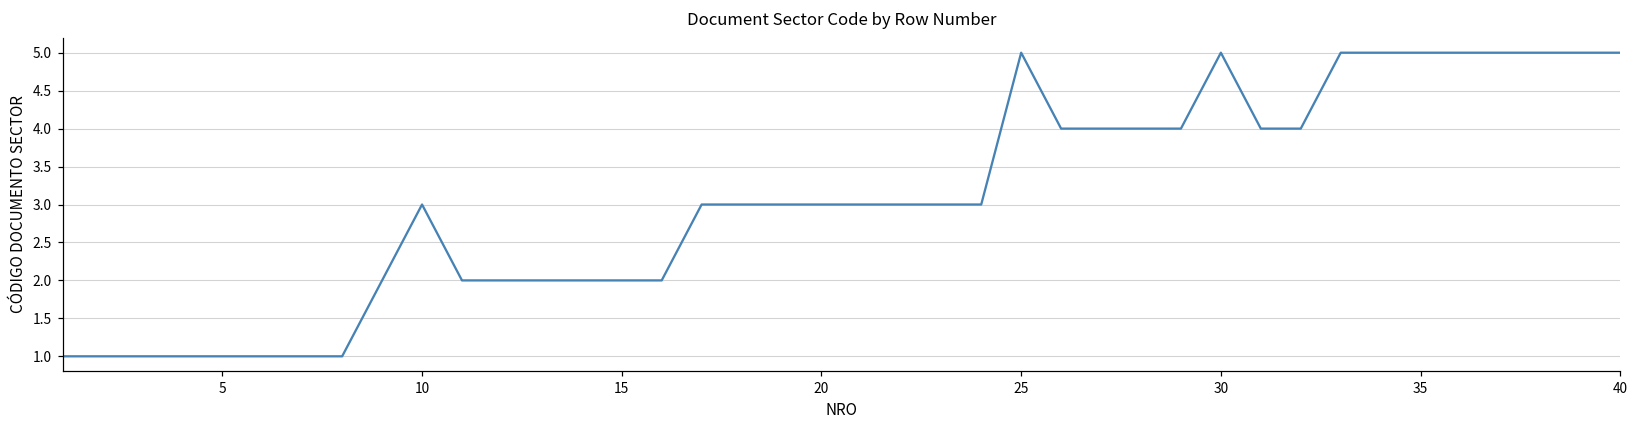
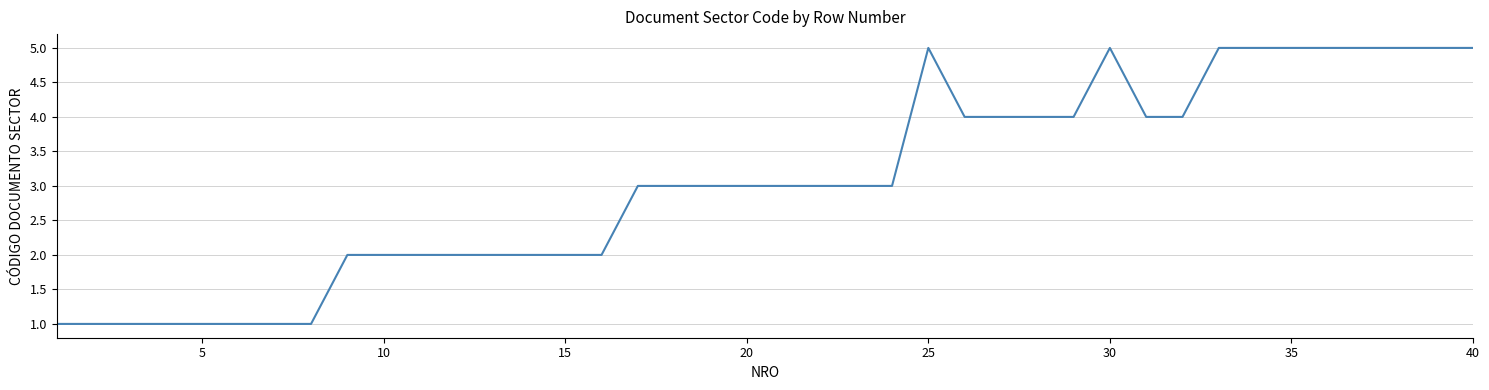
10: 3 -> 2
